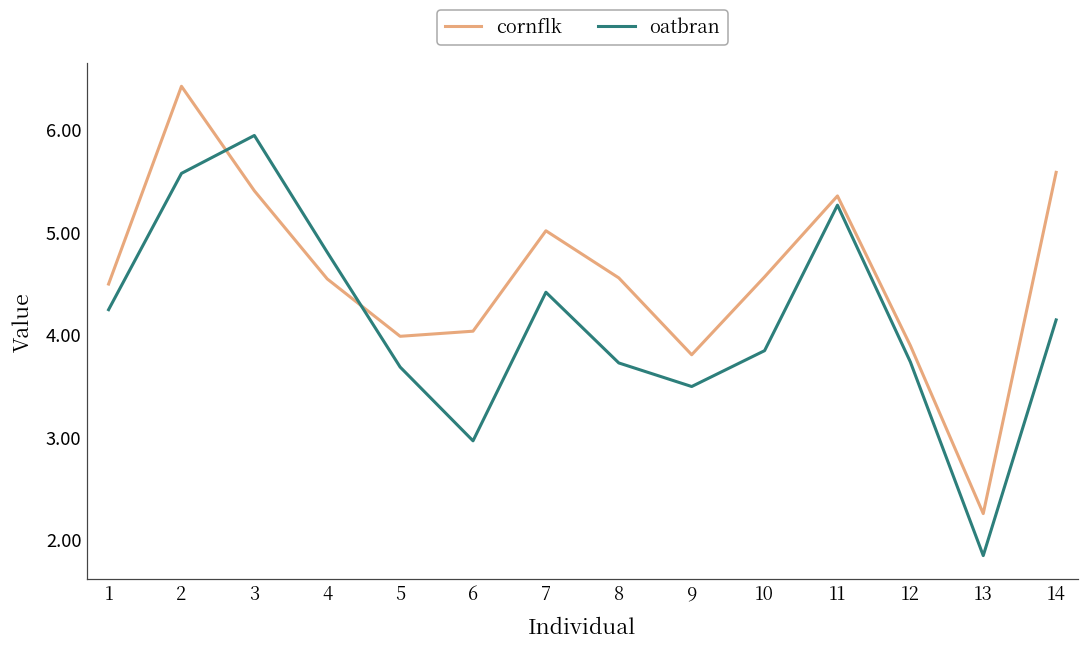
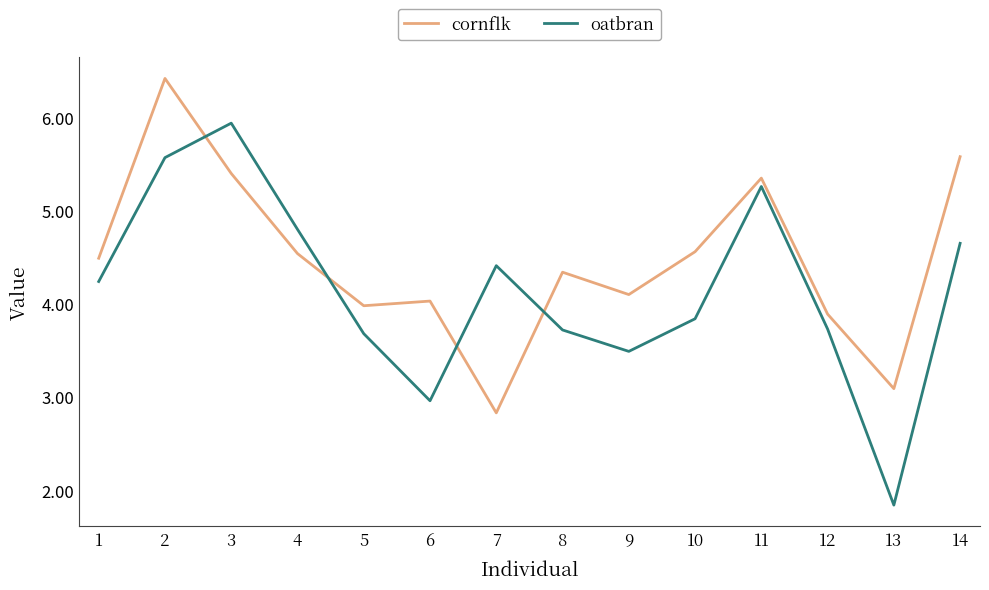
cornflk, 7: 5.0 -> 2.8
cornflk, 8: 4.6 -> 4.3
cornflk, 9: 3.8 -> 4.1
cornflk, 13: 2.3 -> 3.1
oatbran, 14: 4.1 -> 4.7
